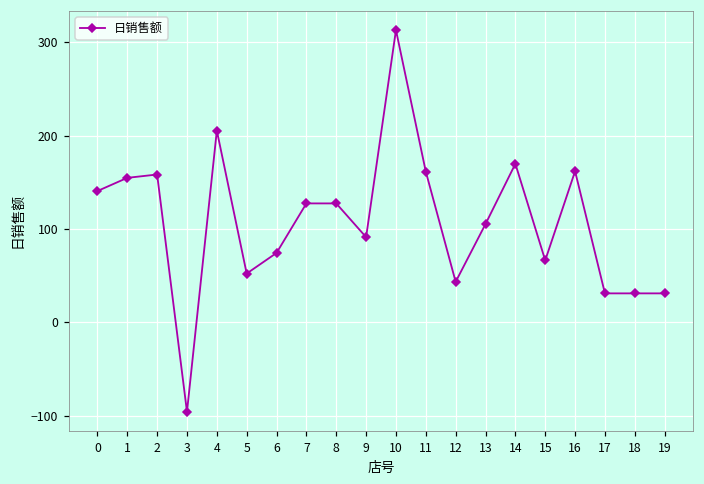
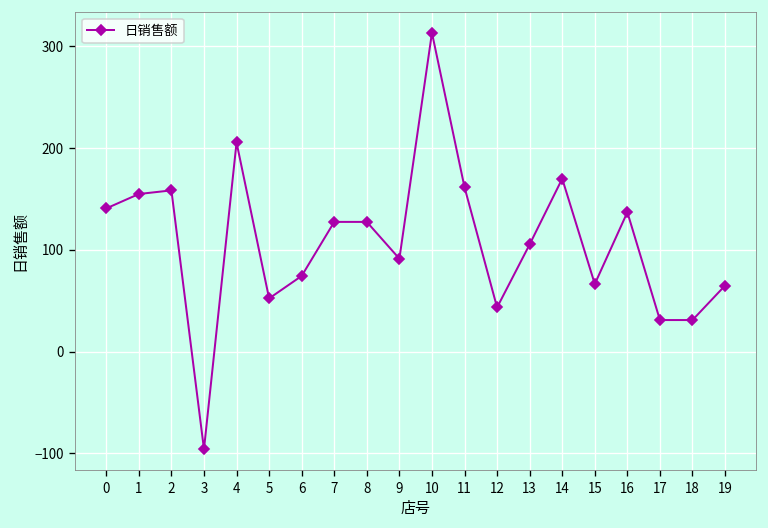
16: 160 -> 140
19: 30 -> 60
